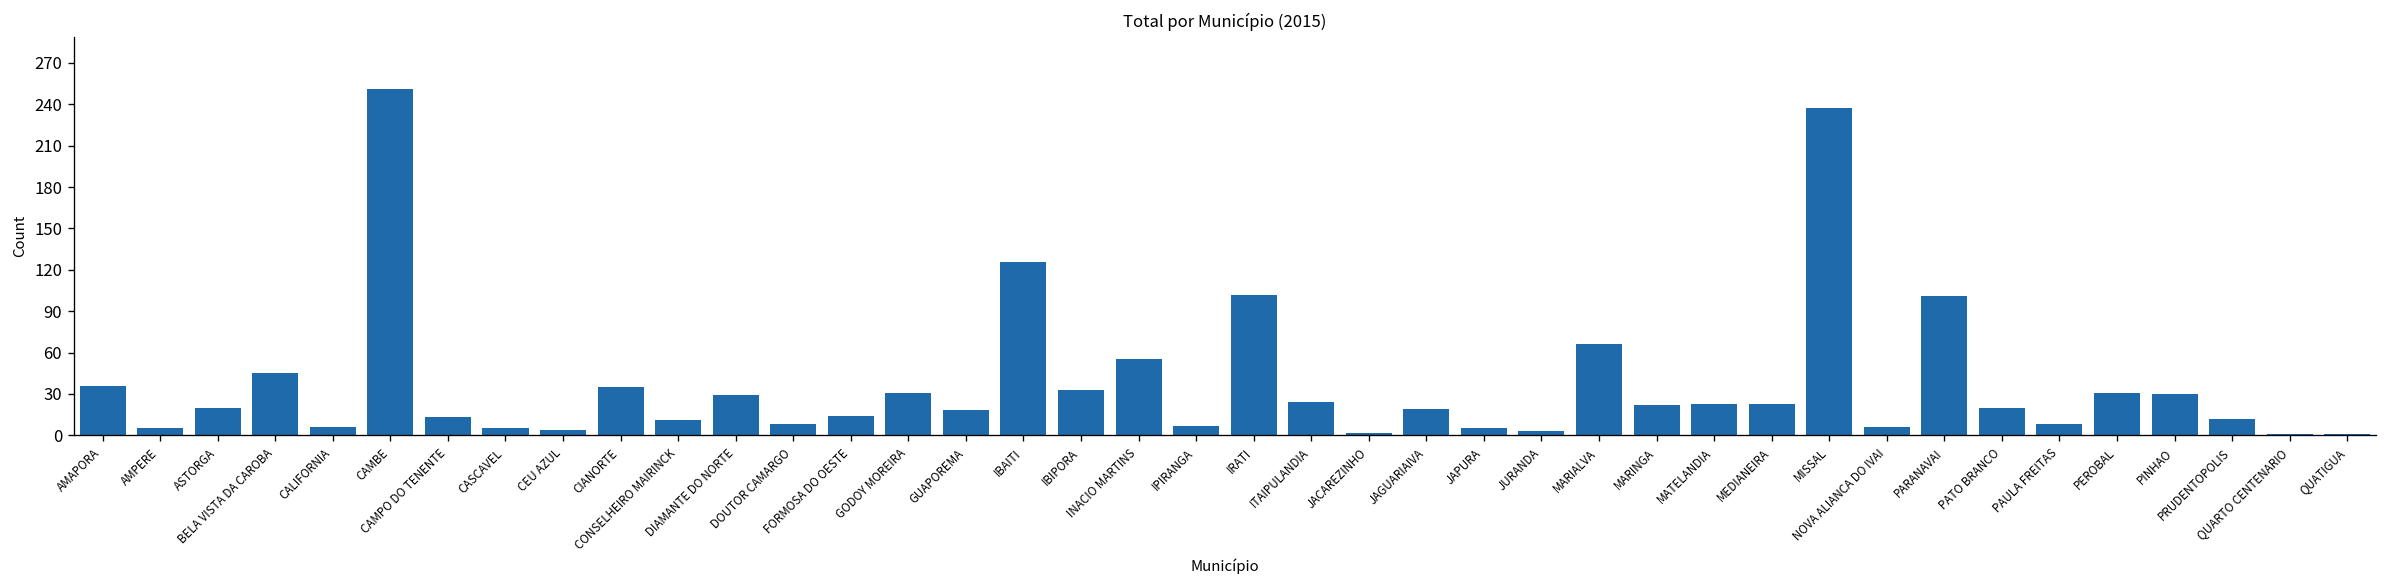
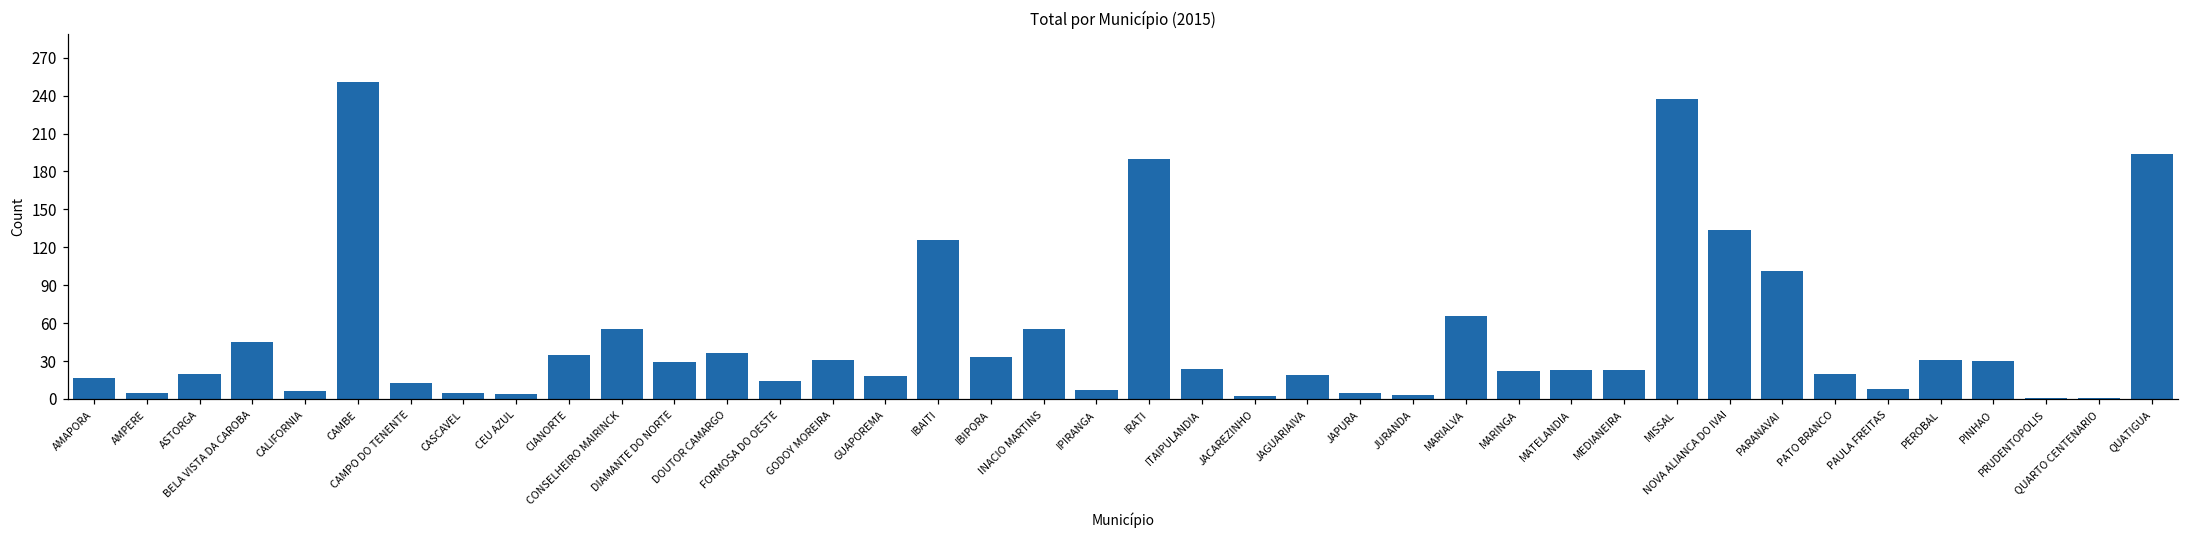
AMAPORA: 36 -> 17
CONSELHEIRO MAIRINCK: 11 -> 55
DOUTOR CAMARGO: 8 -> 36
IRATI: 102 -> 190
NOVA ALIANCA DO IVAI: 6 -> 134
PRUDENTOPOLIS: 12 -> 1
QUATIGUA: 1 -> 194
